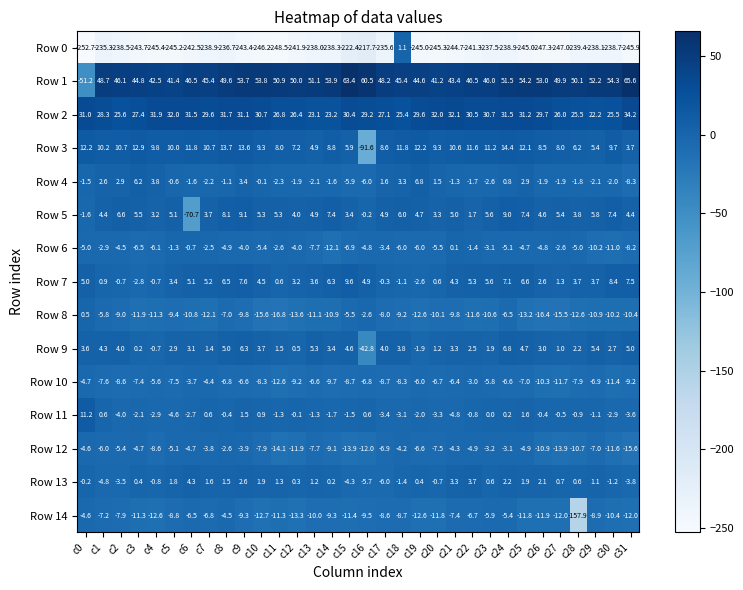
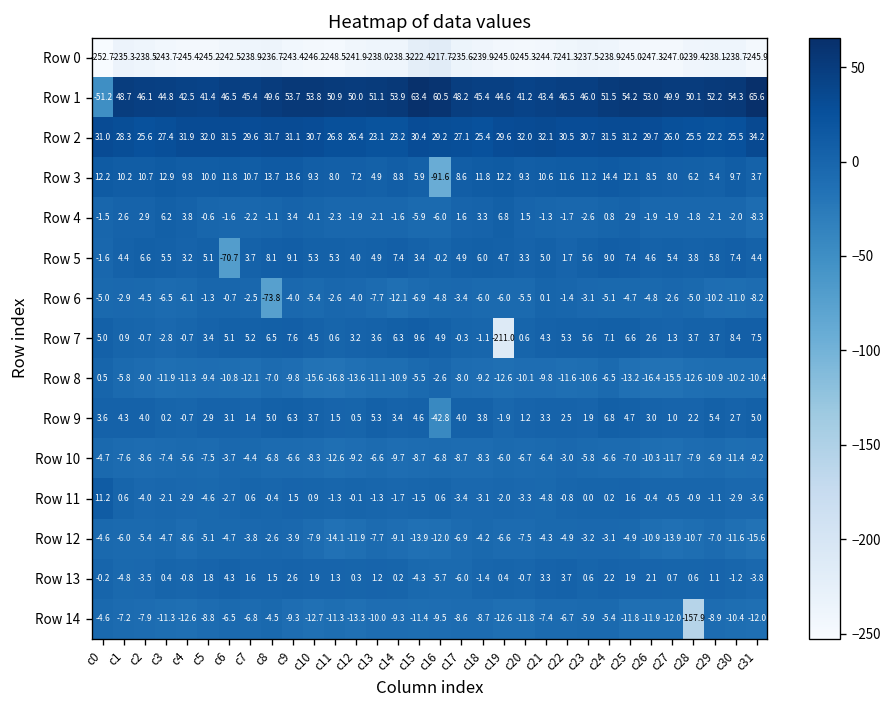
Row 0, c18: 1.1 -> -239.9
Row 6, c8: -4.9 -> -73.8
Row 7, c19: -2.6 -> -211.0
